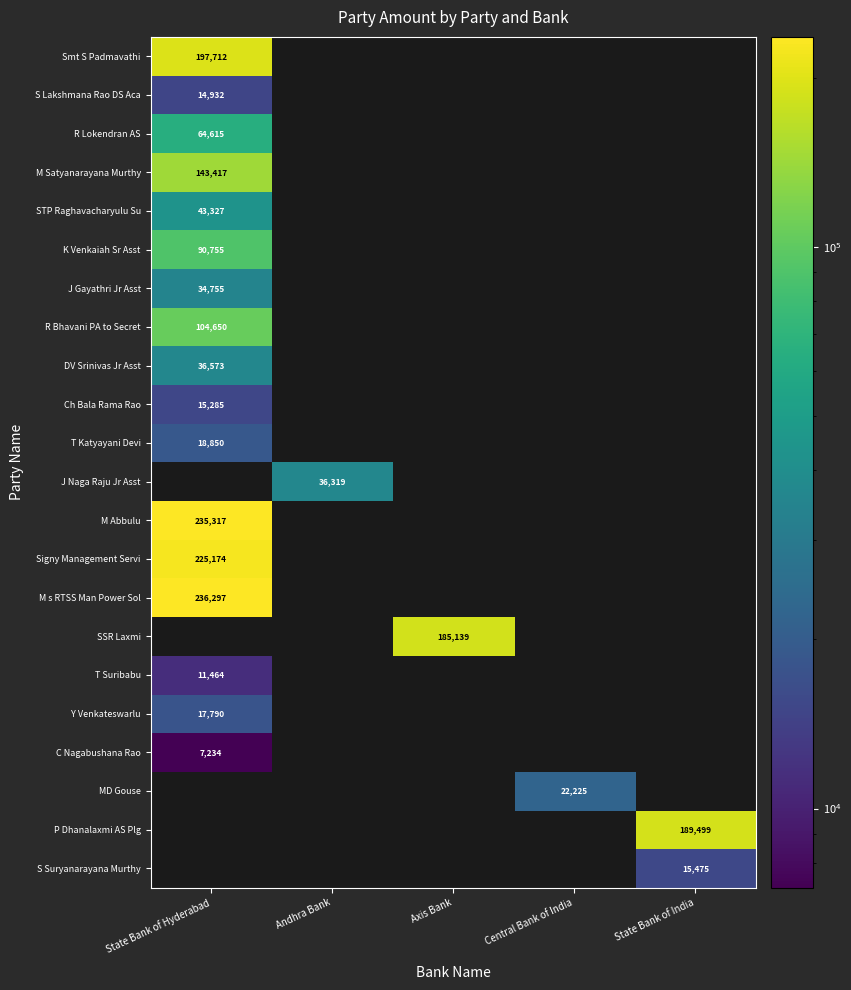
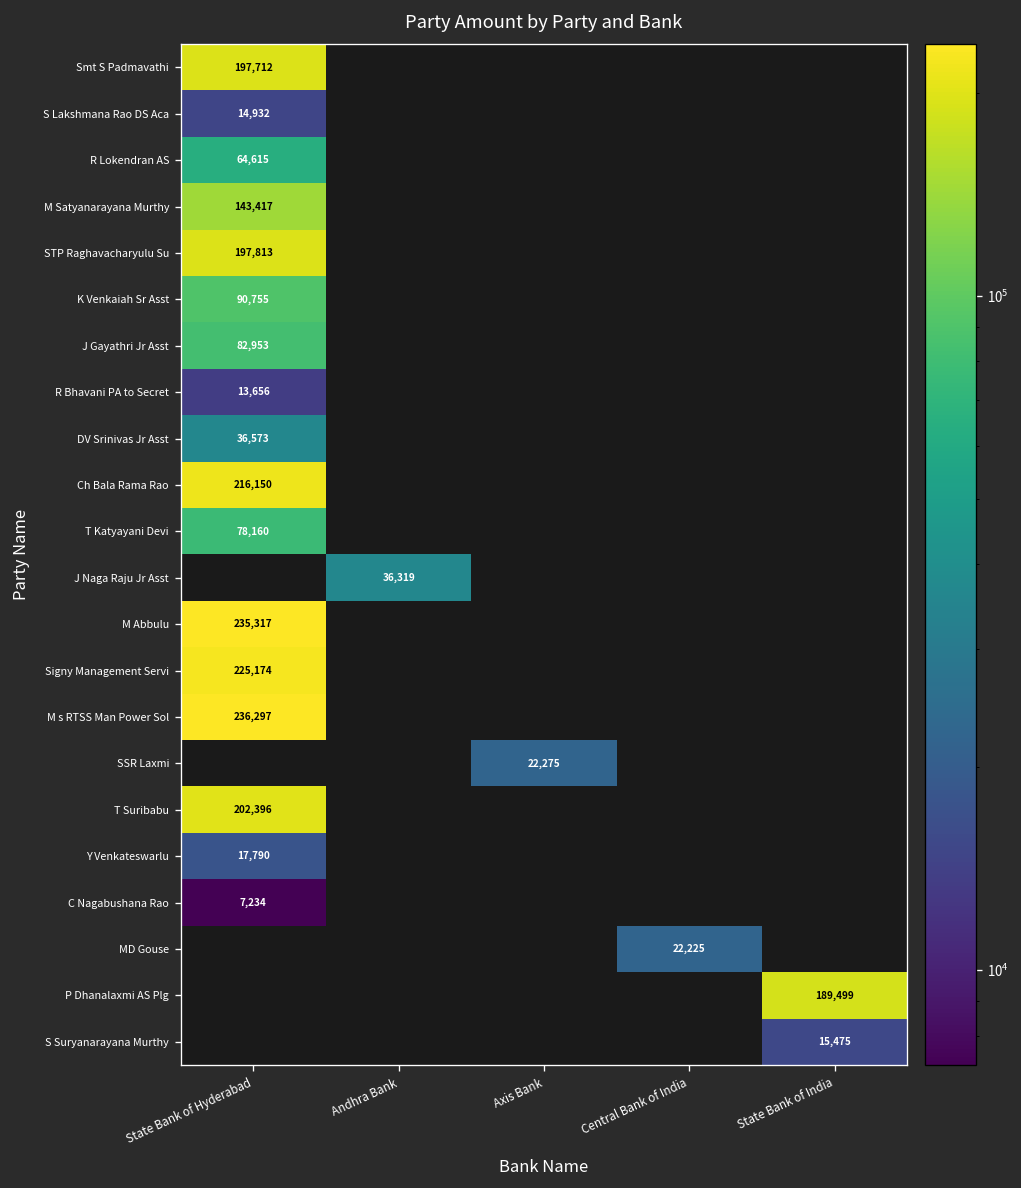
STP Raghavacharyulu Su, State Bank of Hyderabad: 43,327 -> 197,813
J Gayathri Jr Asst, State Bank of Hyderabad: 34,755 -> 82,953
R Bhavani PA to Secret, State Bank of Hyderabad: 104,650 -> 13,656
Ch Bala Rama Rao, State Bank of Hyderabad: 15,285 -> 216,150
T Katyayani Devi, State Bank of Hyderabad: 18,850 -> 78,160
SSR Laxmi, Axis Bank: 185,139 -> 22,275
T Suribabu, State Bank of Hyderabad: 11,464 -> 202,396
